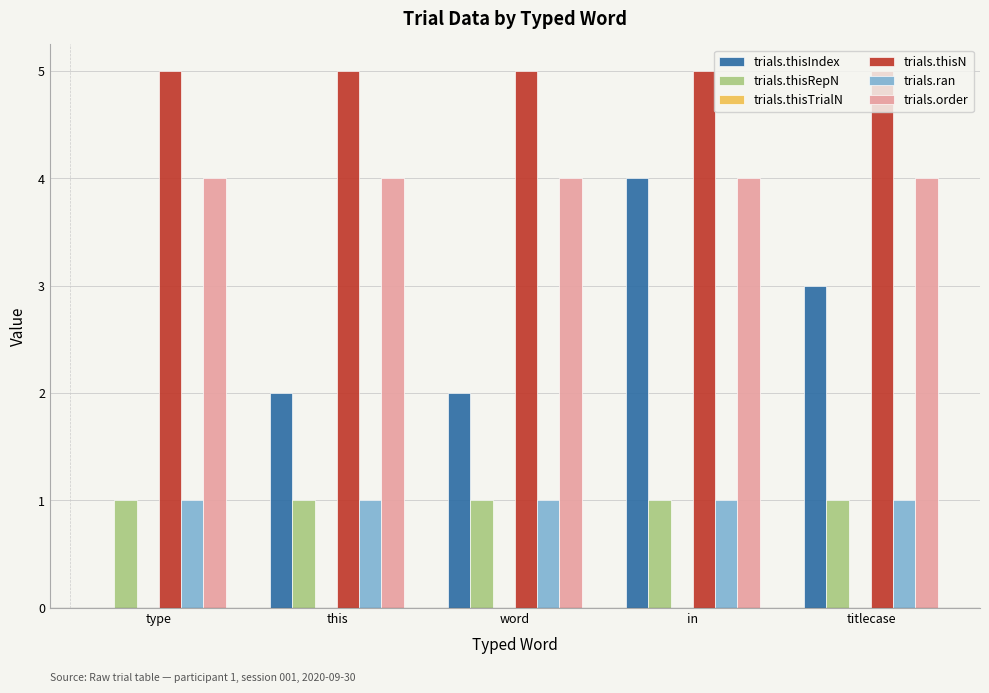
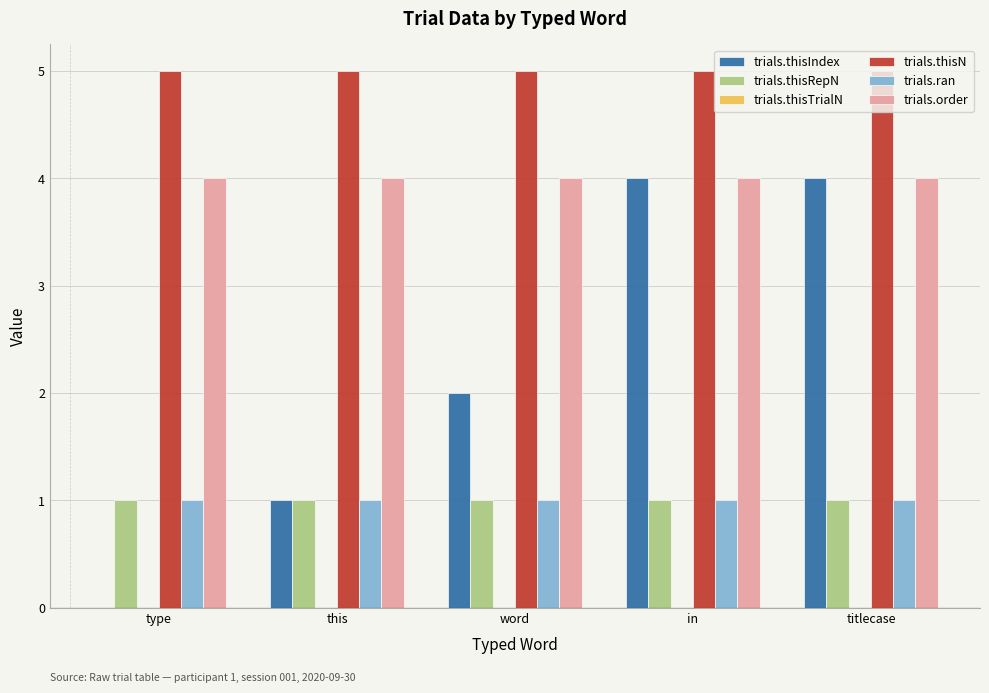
trials.thisIndex, this: 2 -> 1
trials.thisIndex, titlecase: 3 -> 4
